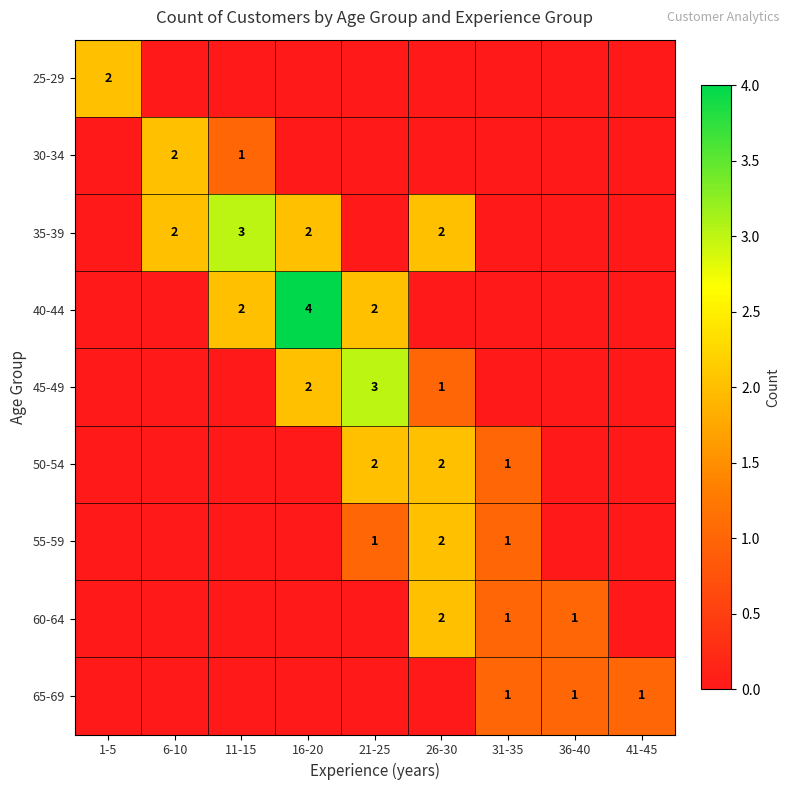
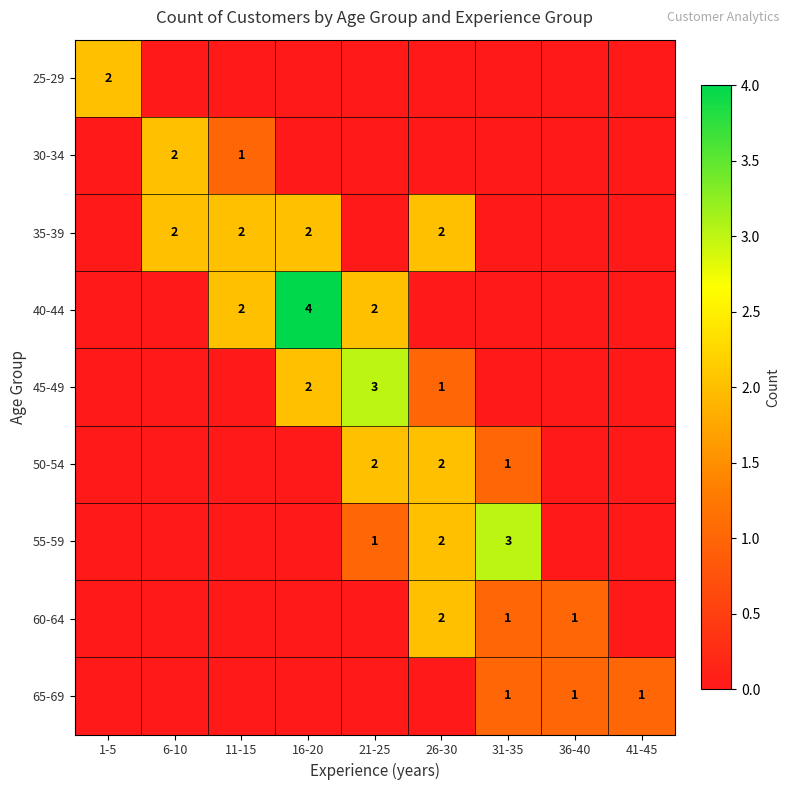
35-39, 11-15: 3 -> 2
55-59, 31-35: 1 -> 3
